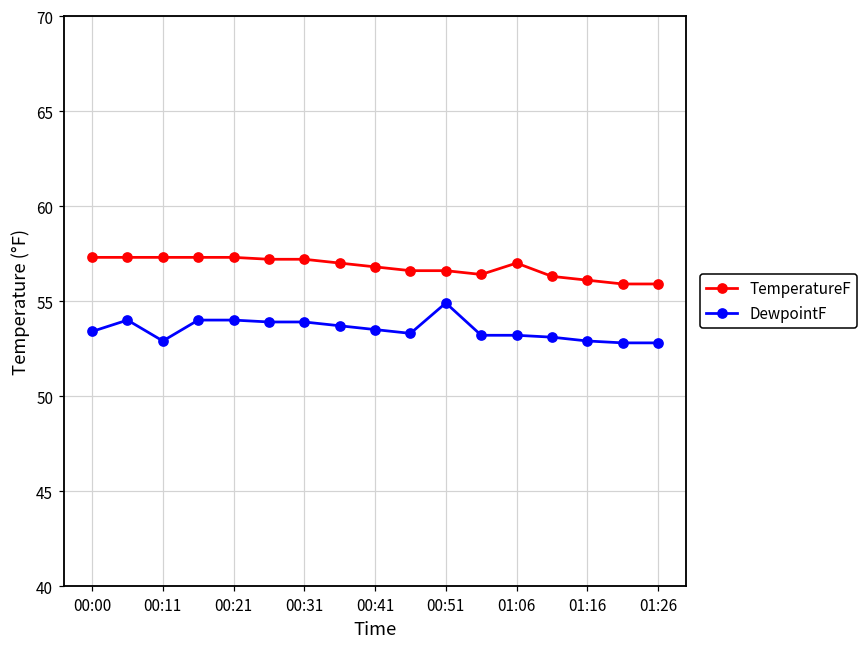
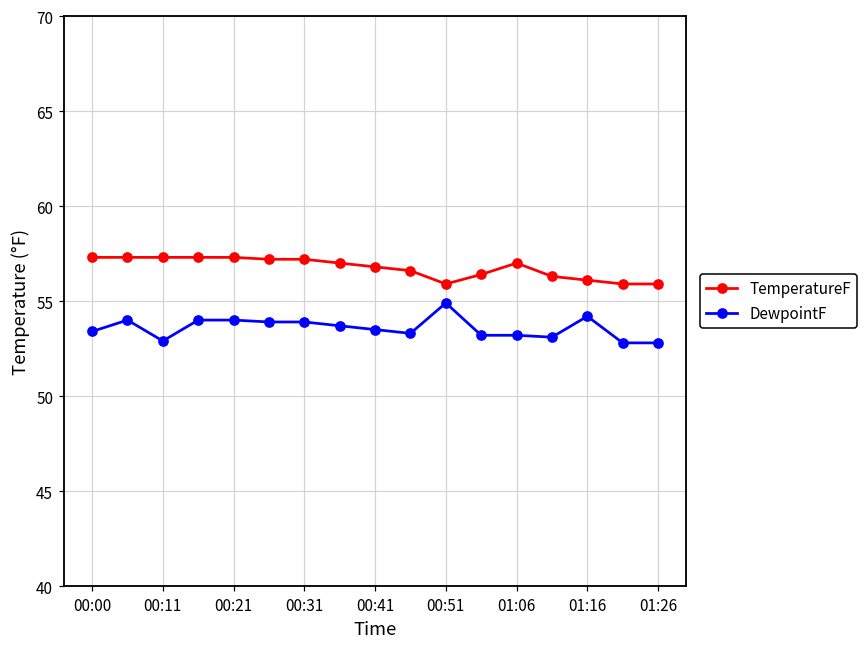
TemperatureF, 00:51: 56.6 -> 55.9
DewpointF, 01:16: 52.9 -> 54.2
